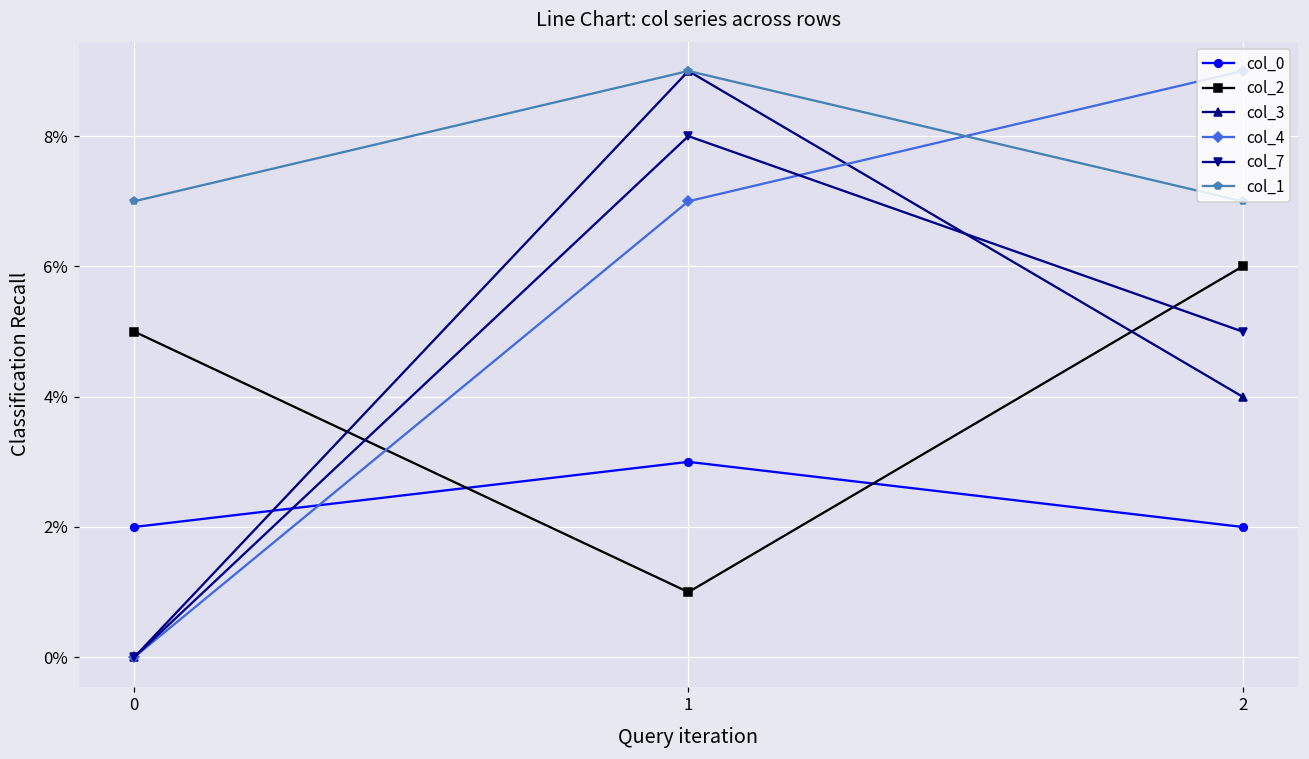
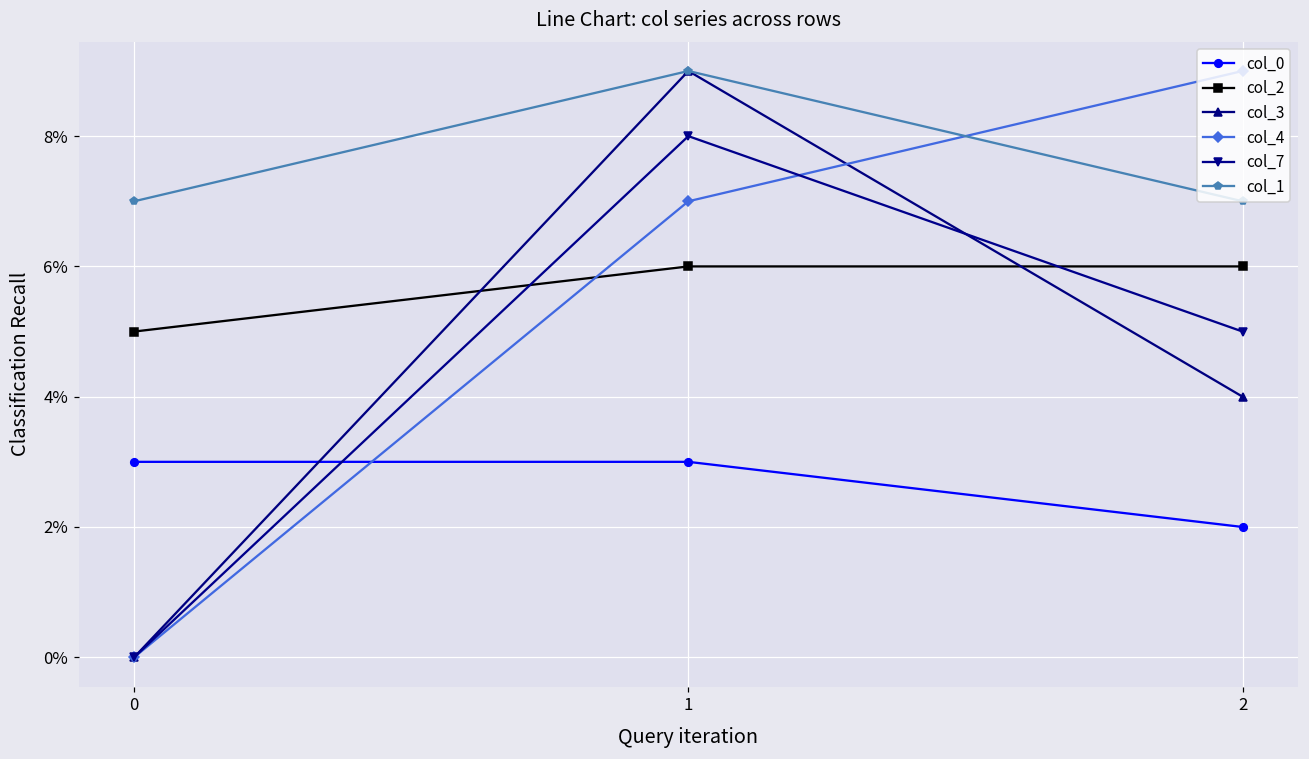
col_0, 0: 2% -> 3%
col_2, 1: 1% -> 6%
